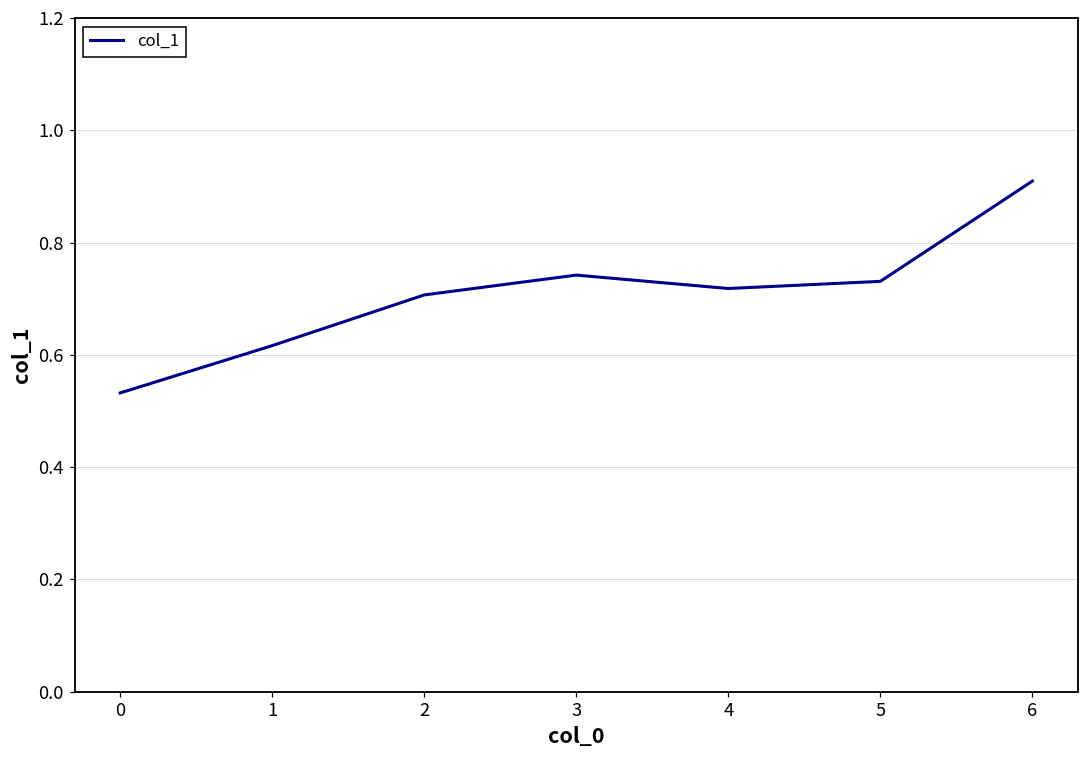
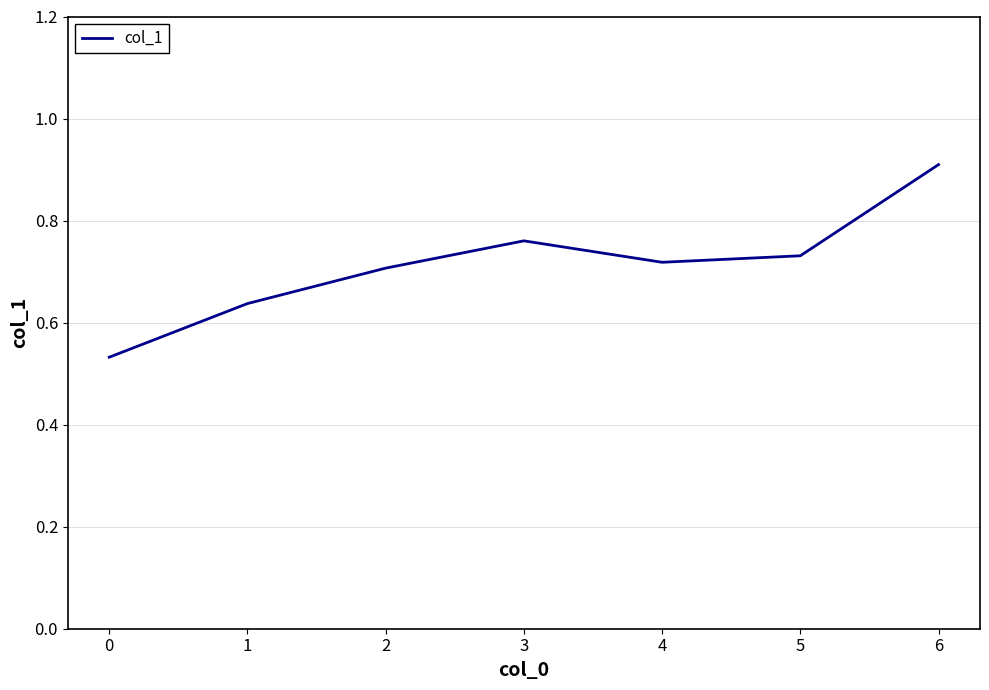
1: 0.62 -> 0.64
3: 0.74 -> 0.76
